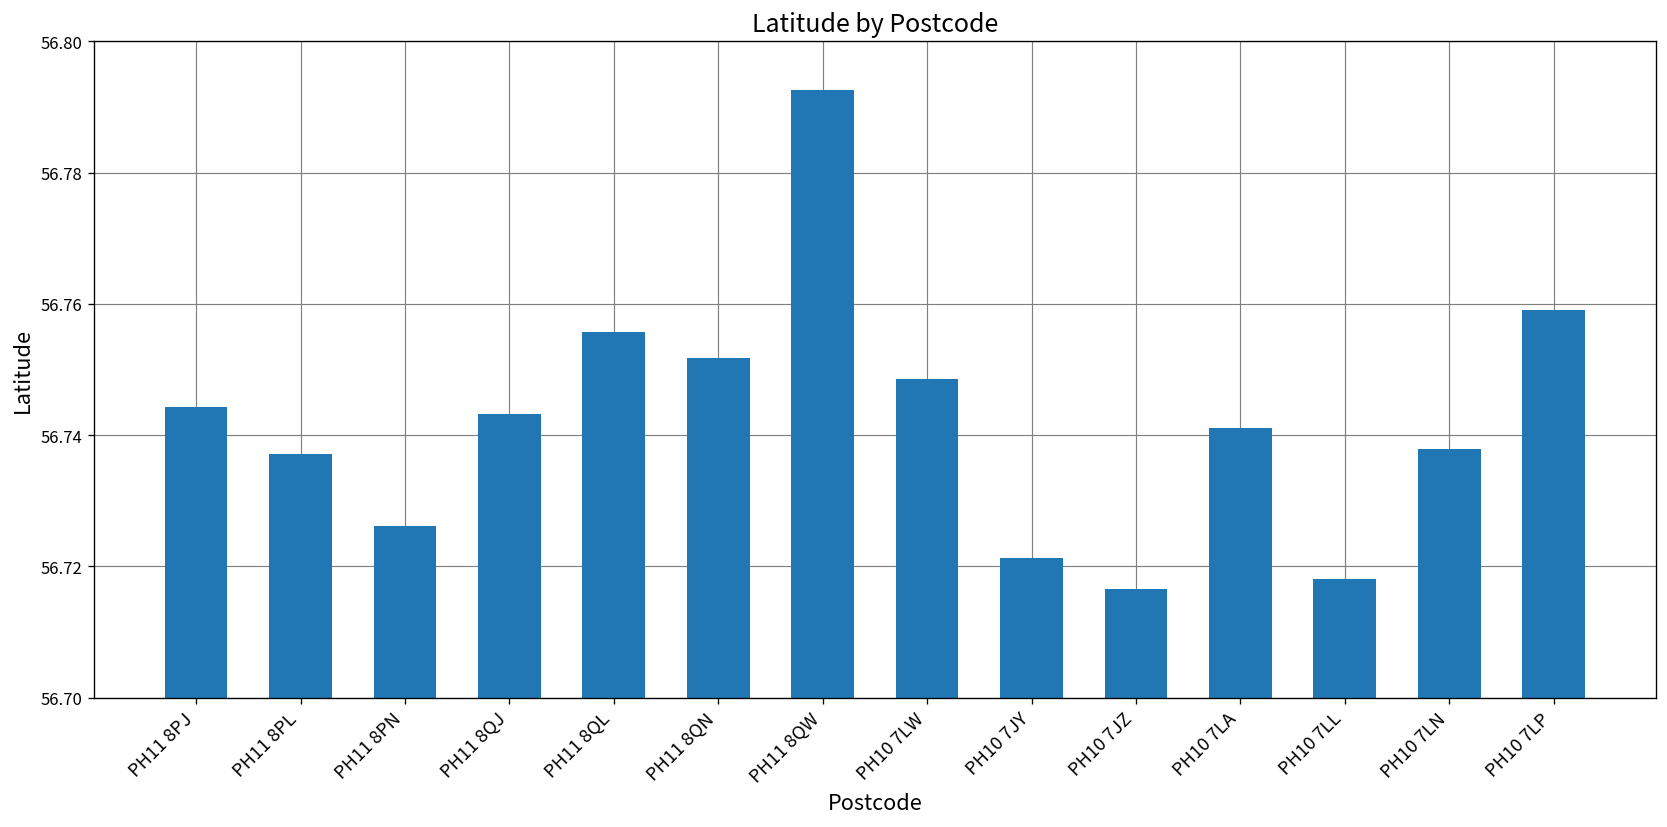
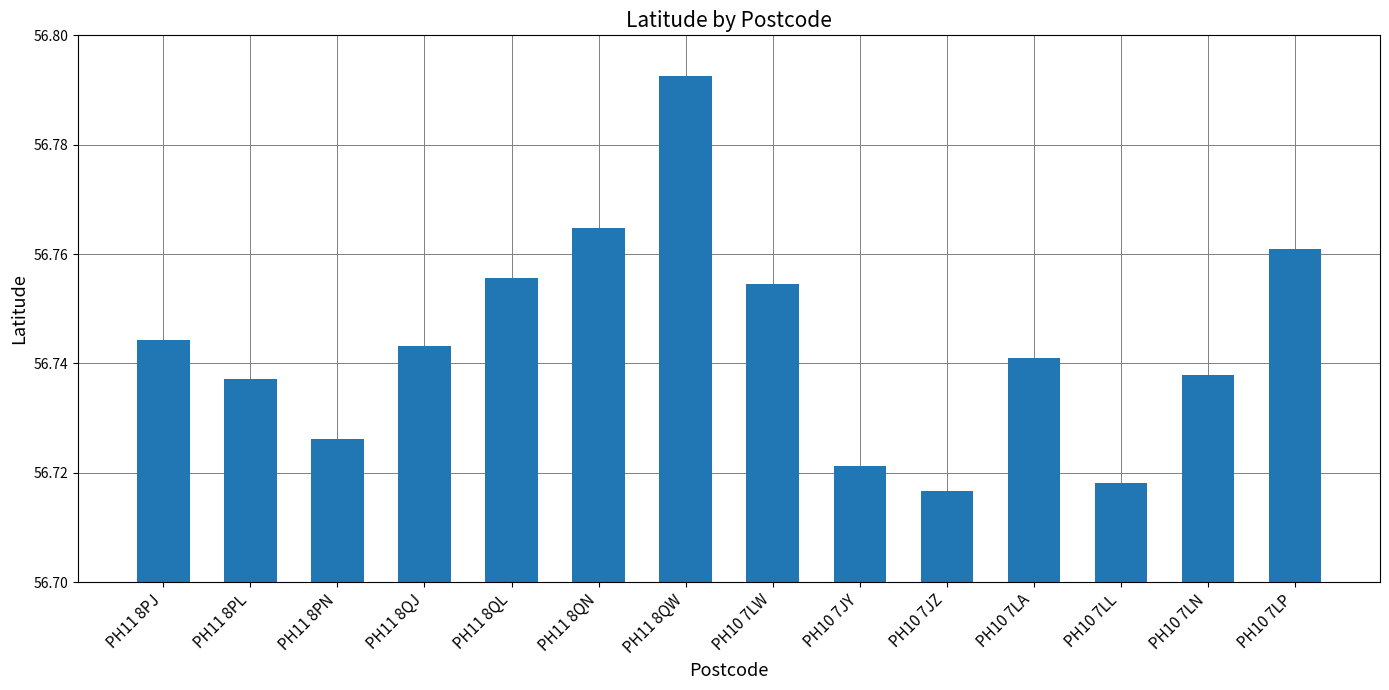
PH11 8QN: 56.752 -> 56.765
PH10 7LW: 56.749 -> 56.754
PH10 7LP: 56.759 -> 56.761
